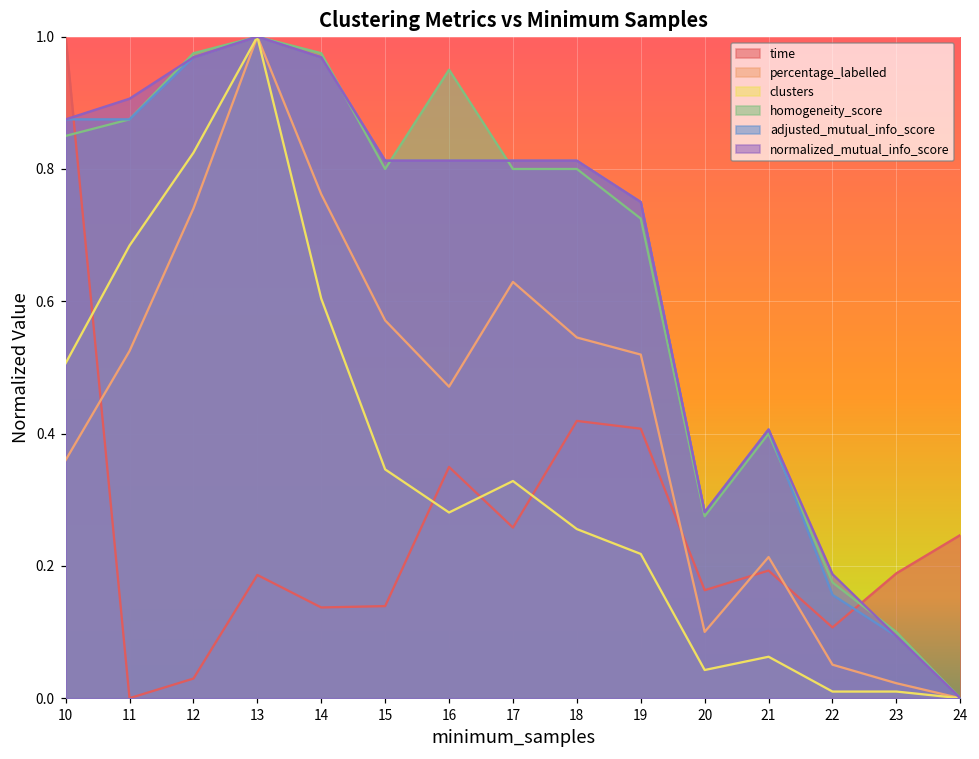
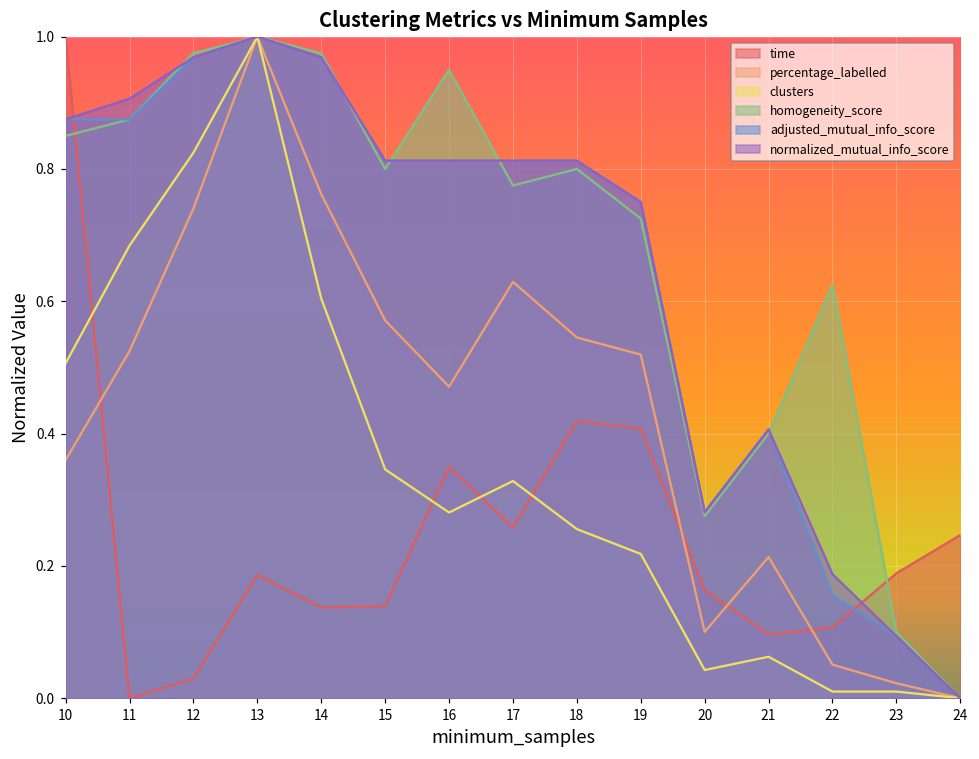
homogeneity_score, 17: 0.80 -> 0.77
time, 21: 0.19 -> 0.10
homogeneity_score, 22: 0.17 -> 0.62
